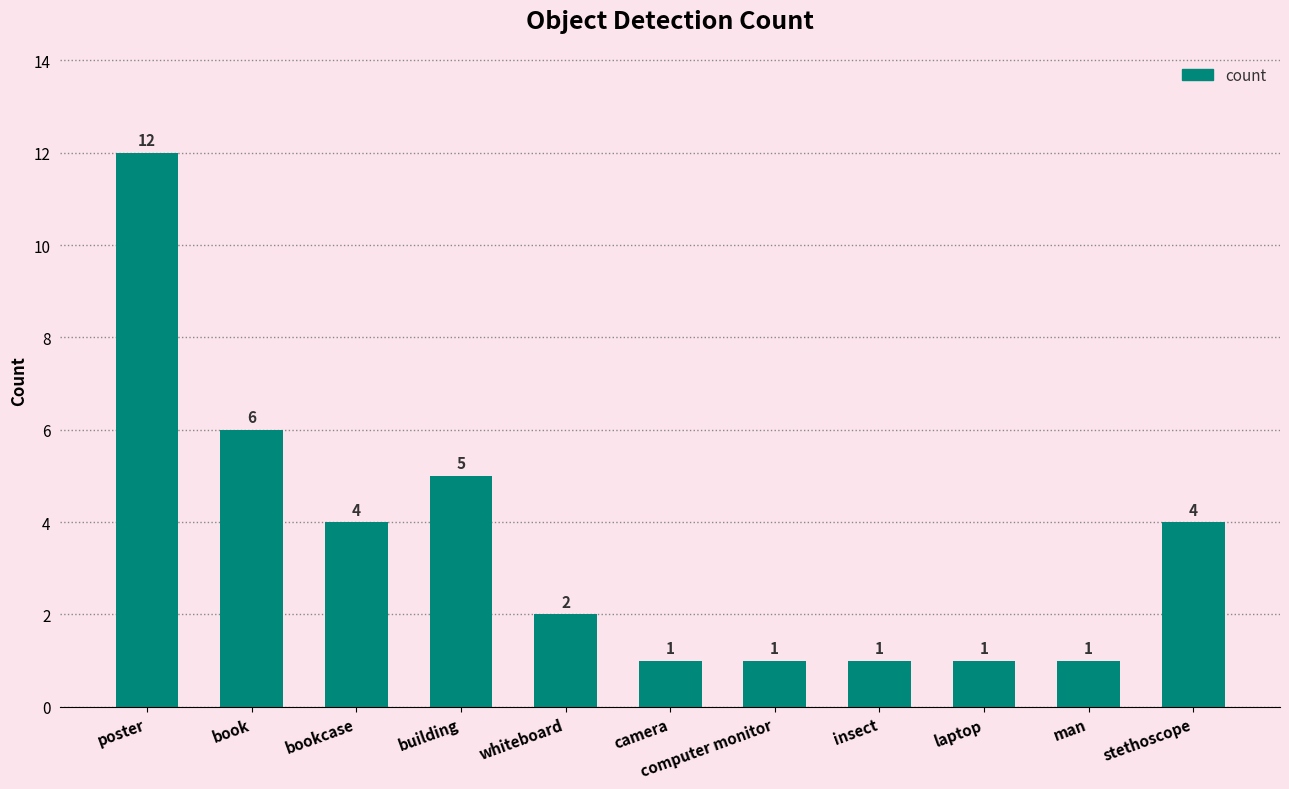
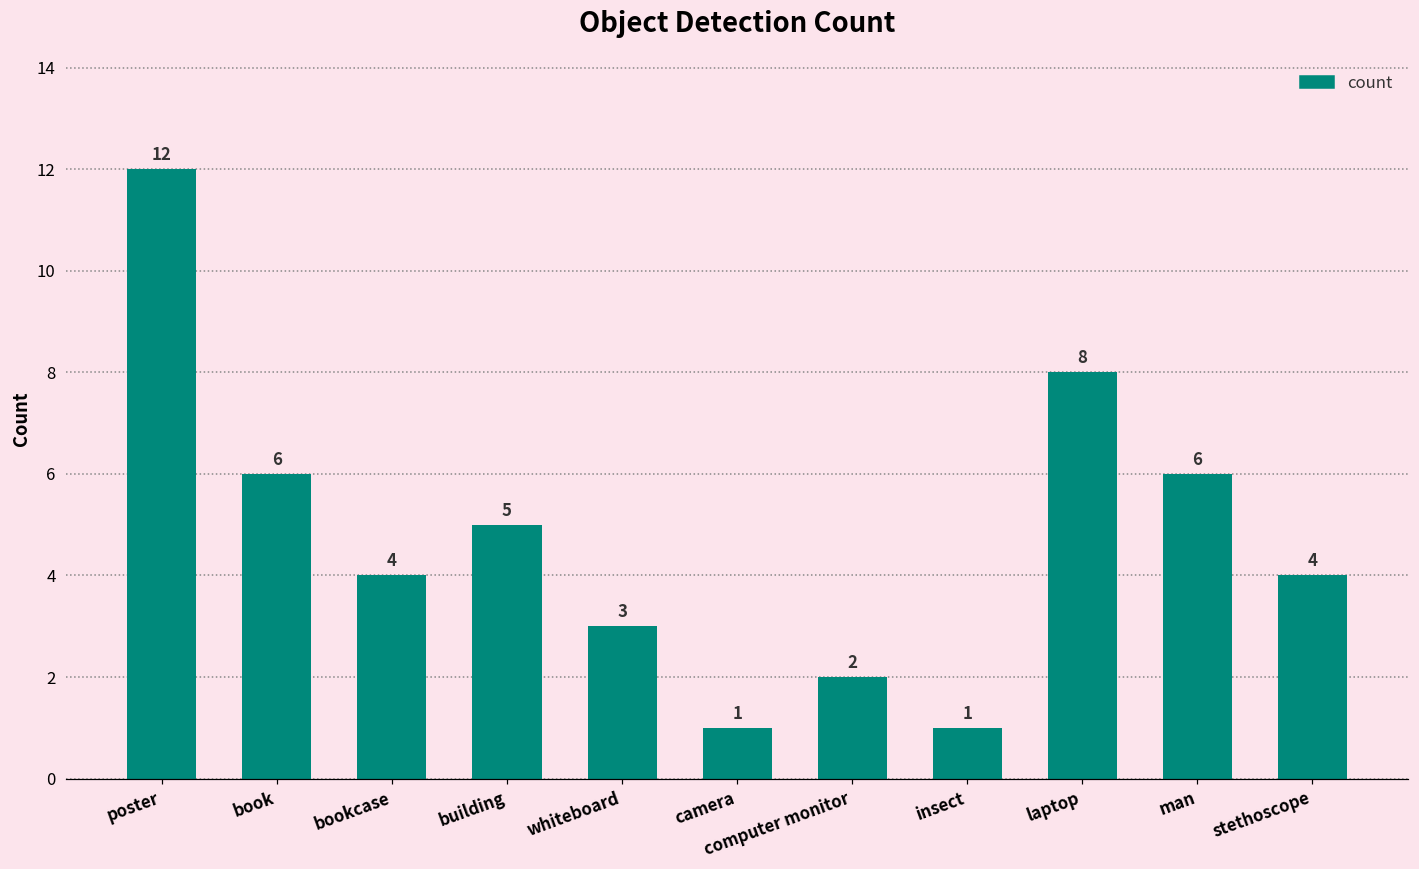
whiteboard: 2 -> 3
computer monitor: 1 -> 2
laptop: 1 -> 8
man: 1 -> 6
